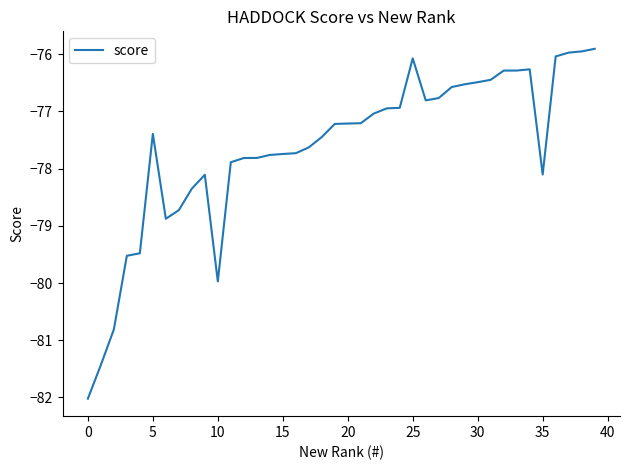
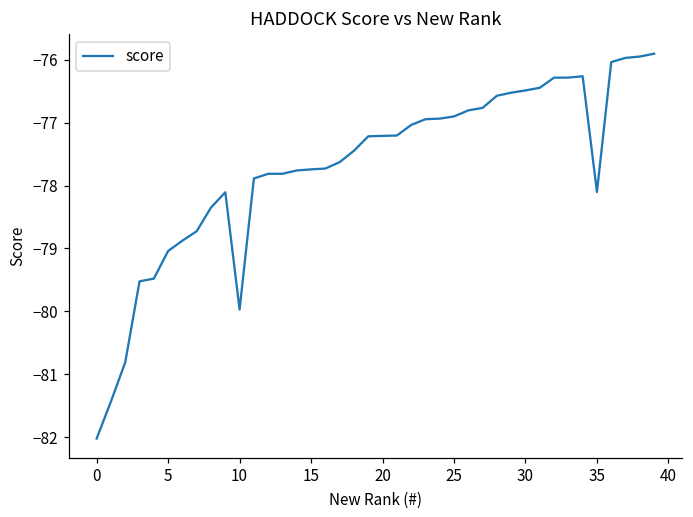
5: -77.4 -> -79.0
25: -76.1 -> -76.9
